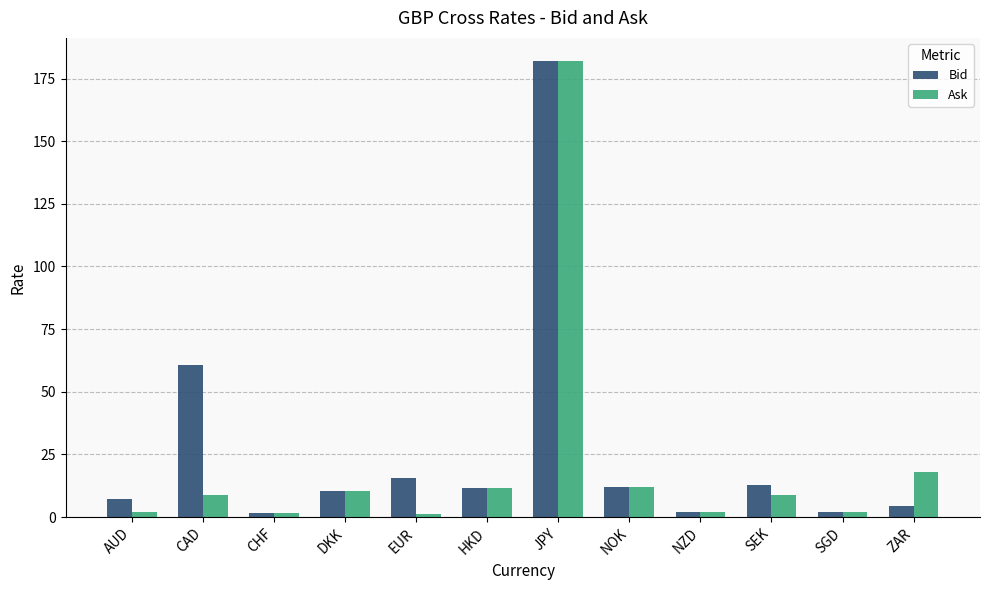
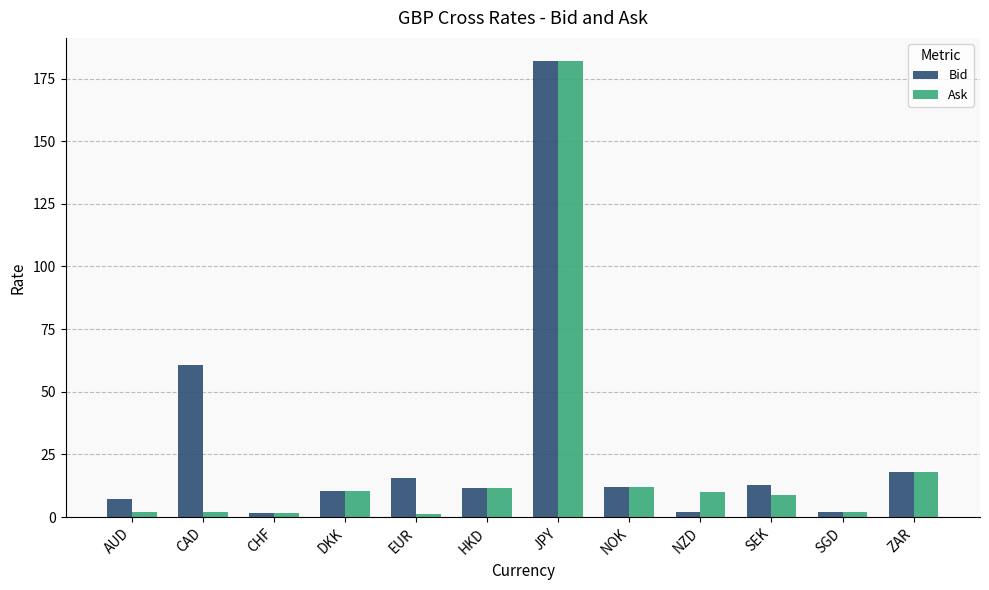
Ask, CAD: 9 -> 2
Ask, NZD: 2 -> 10
Bid, ZAR: 4 -> 18
